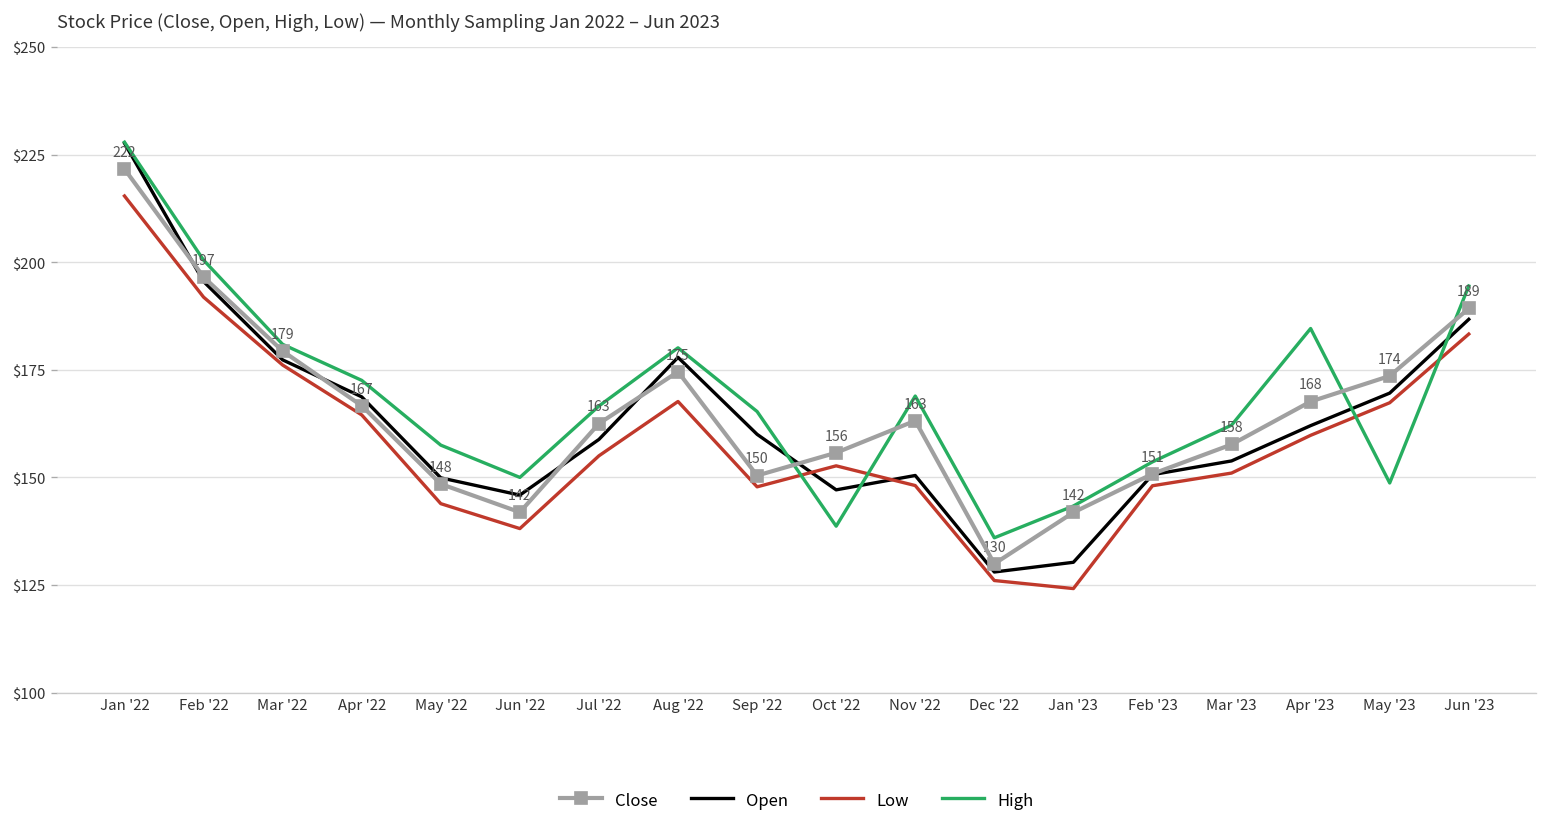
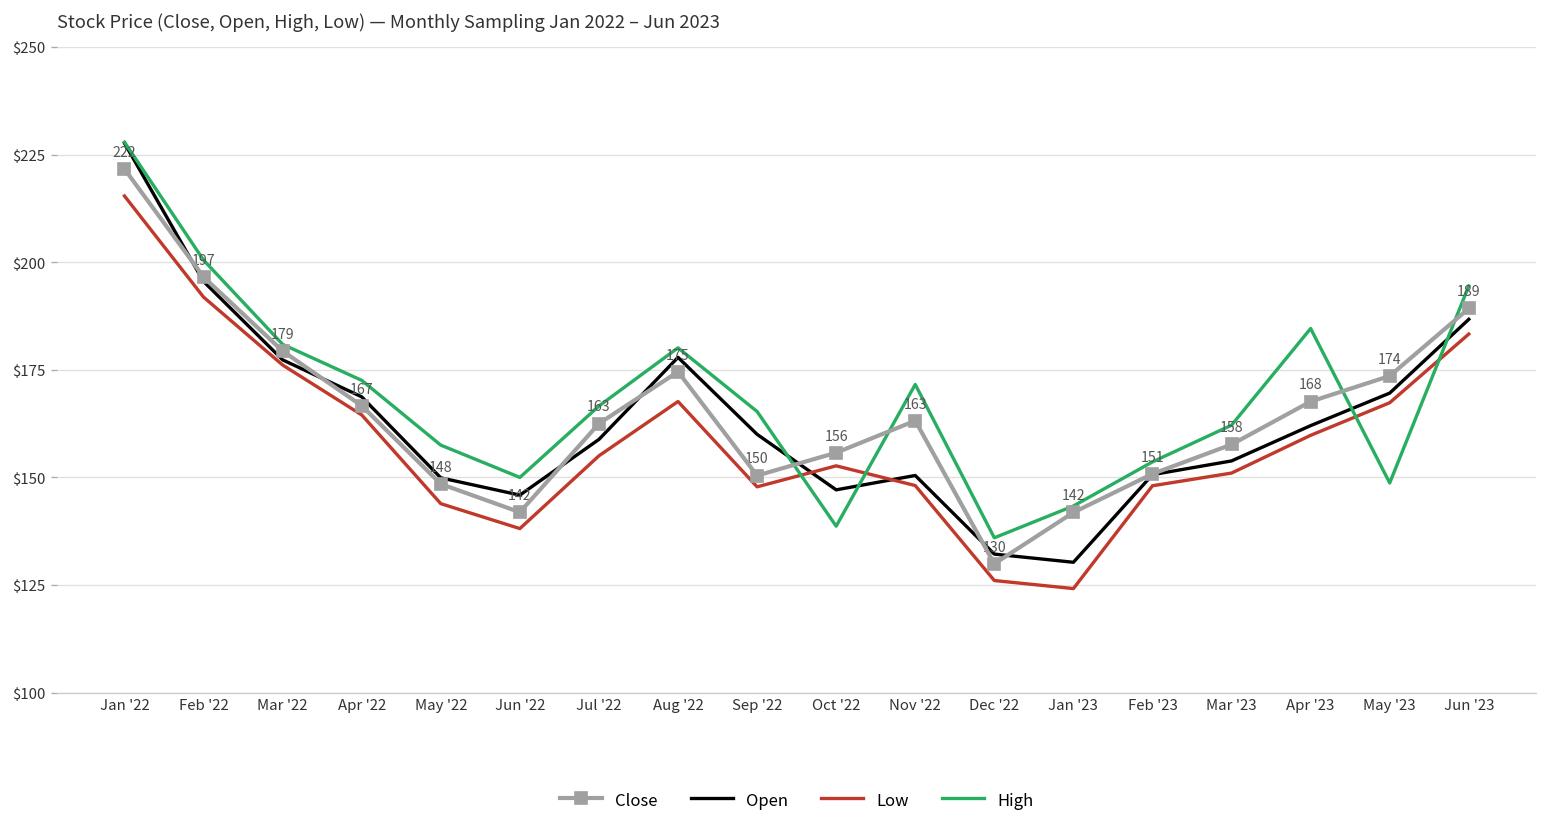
High, Nov '22: $169 -> $172
Open, Dec '22: $128 -> $132
